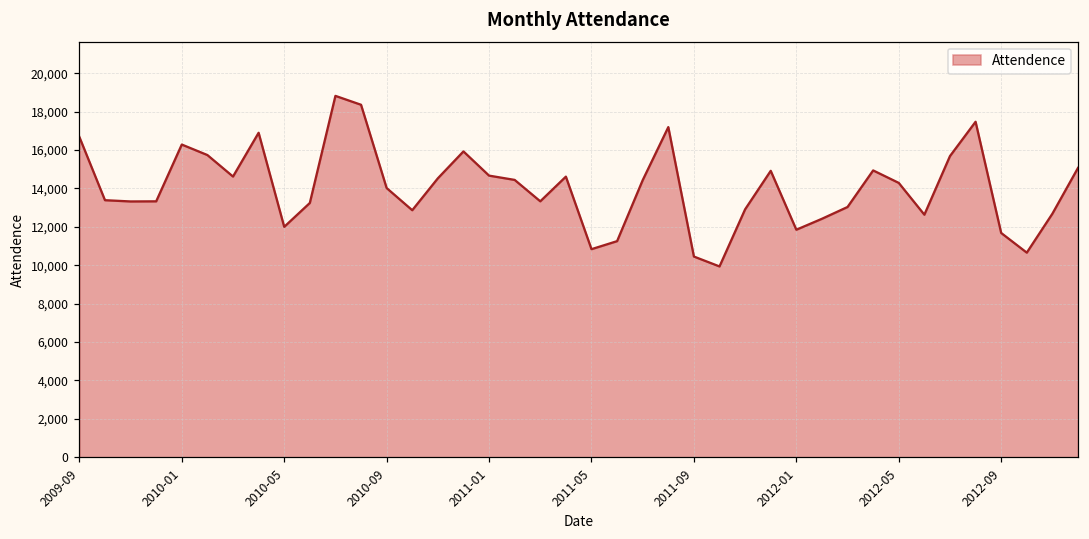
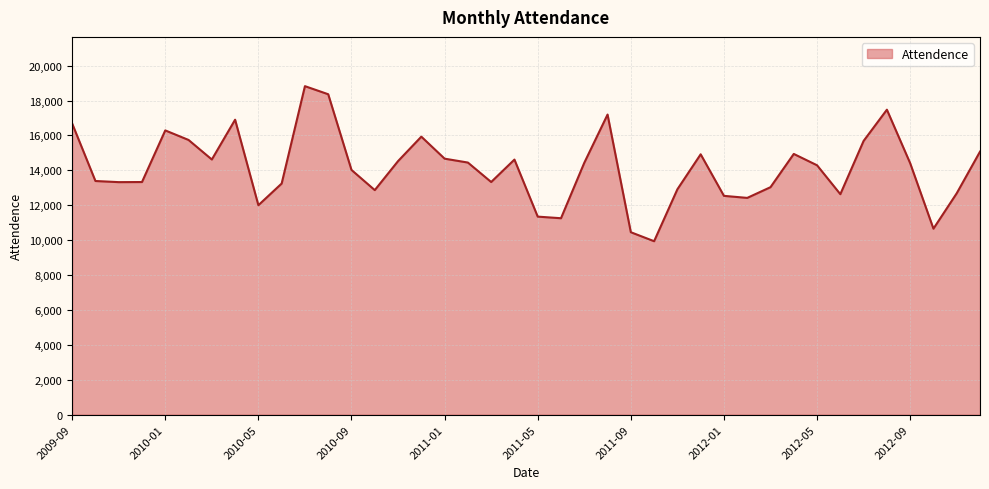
2011-05: 10,800 -> 11,300
2012-01: 11,900 -> 12,500
2012-09: 11,700 -> 14,400
